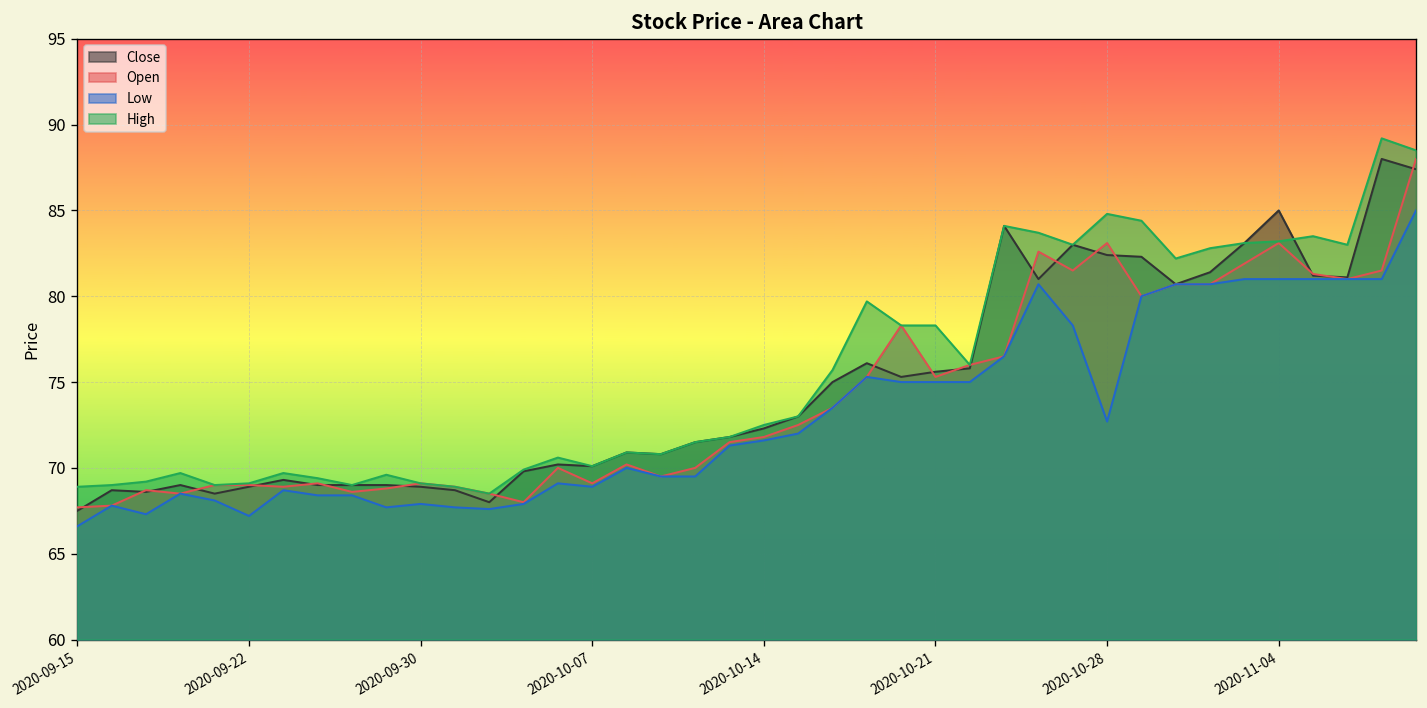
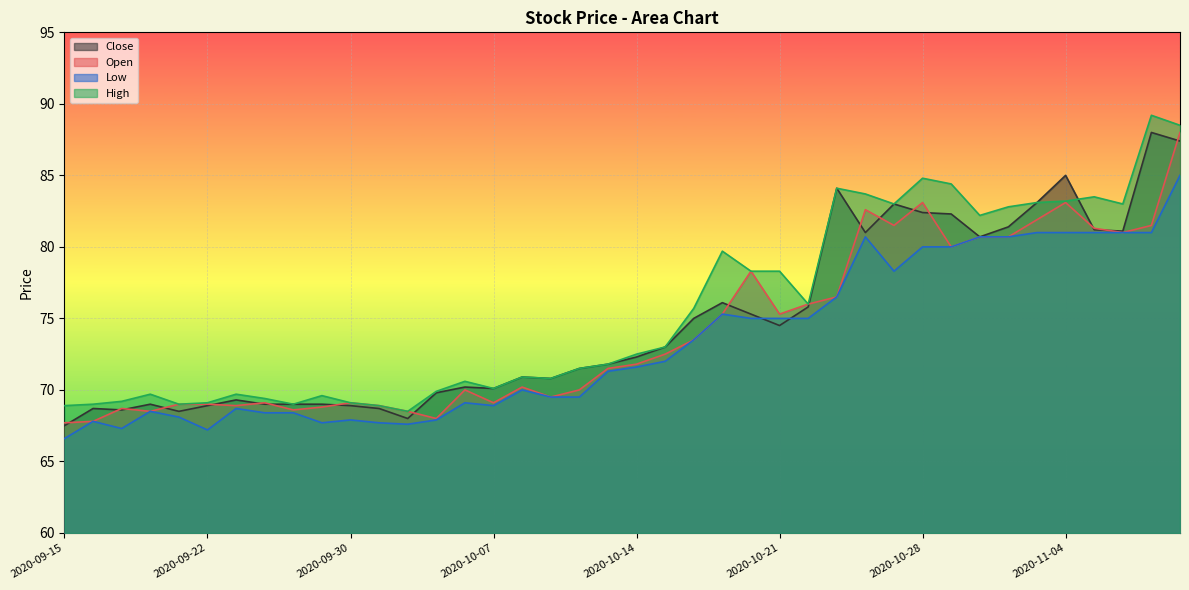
Close, 2020-10-21: 75.6 -> 74.5
Low, 2020-10-28: 72.7 -> 80.0
